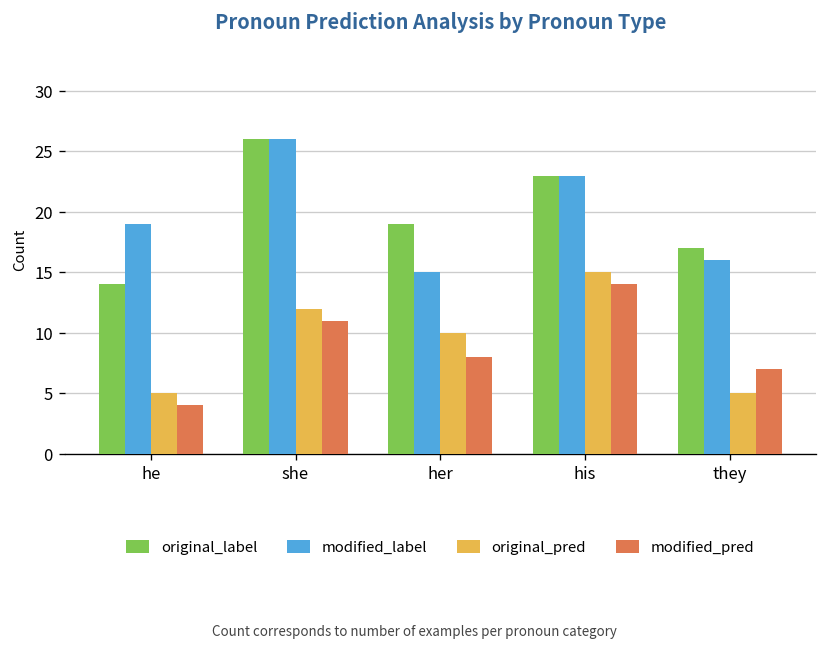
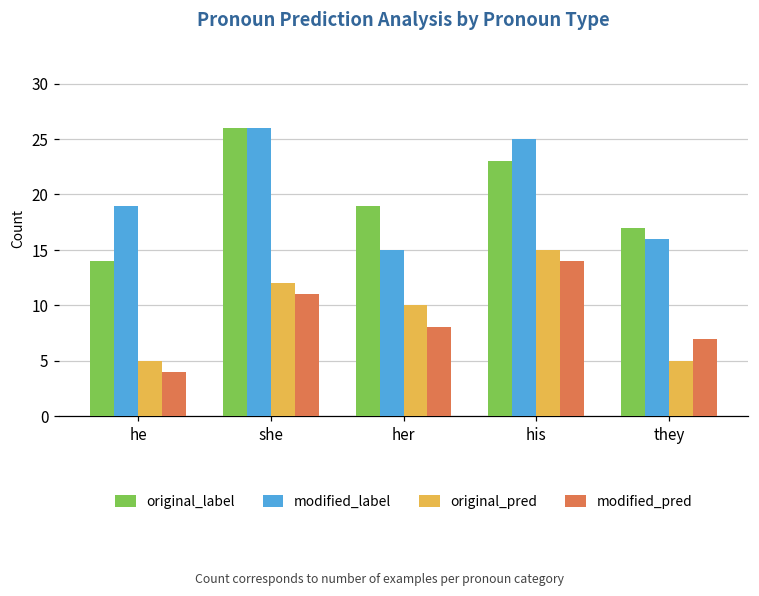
modified_label, his: 23 -> 25
